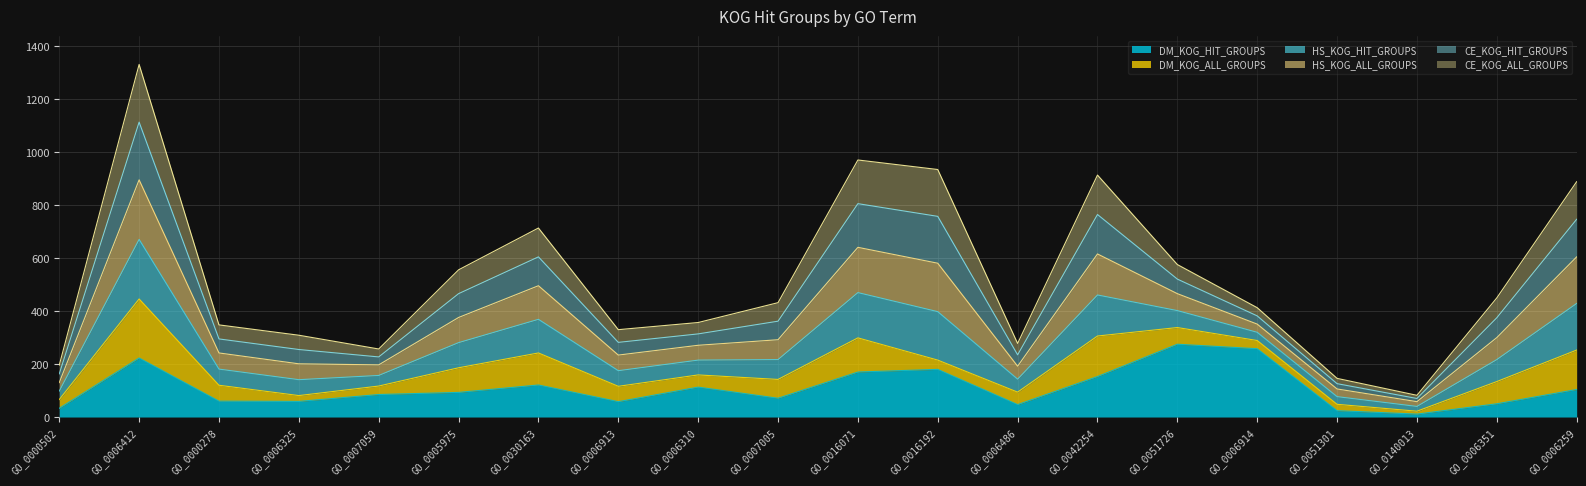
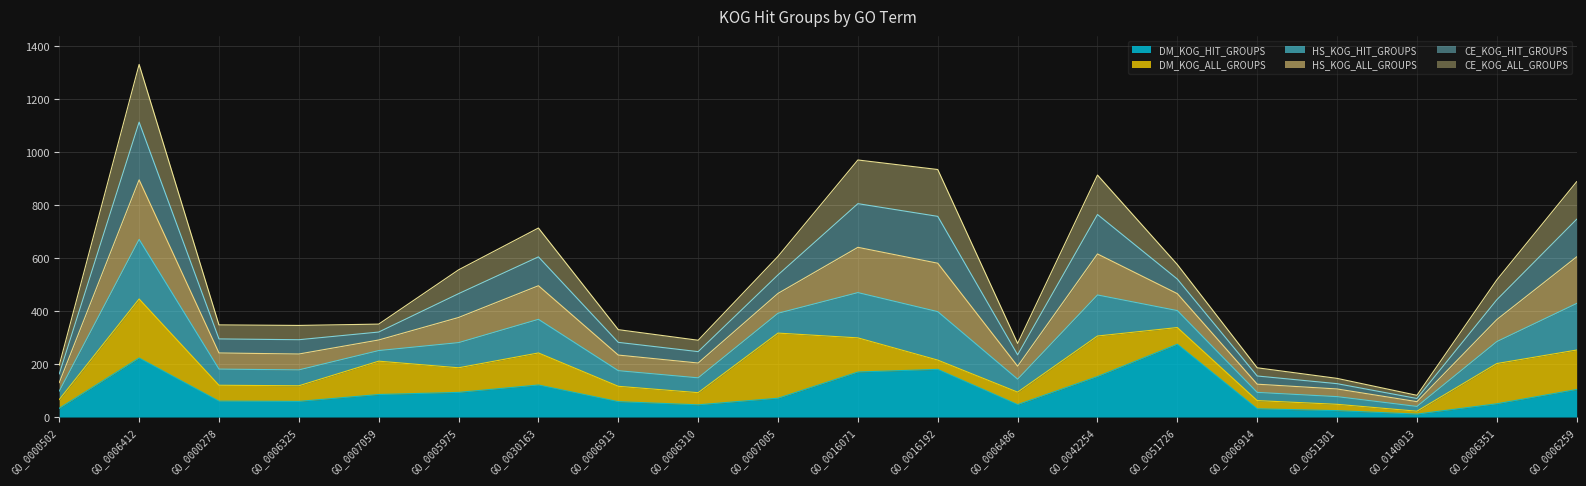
DM_KOG_ALL_GROUPS, GO_0006325: 20 -> 60
DM_KOG_ALL_GROUPS, GO_0007059: 30 -> 130
DM_KOG_HIT_GROUPS, GO_0006310: 110 -> 50
DM_KOG_ALL_GROUPS, GO_0007005: 70 -> 250
DM_KOG_HIT_GROUPS, GO_0006914: 260 -> 30
DM_KOG_ALL_GROUPS, GO_0006351: 80 -> 150
